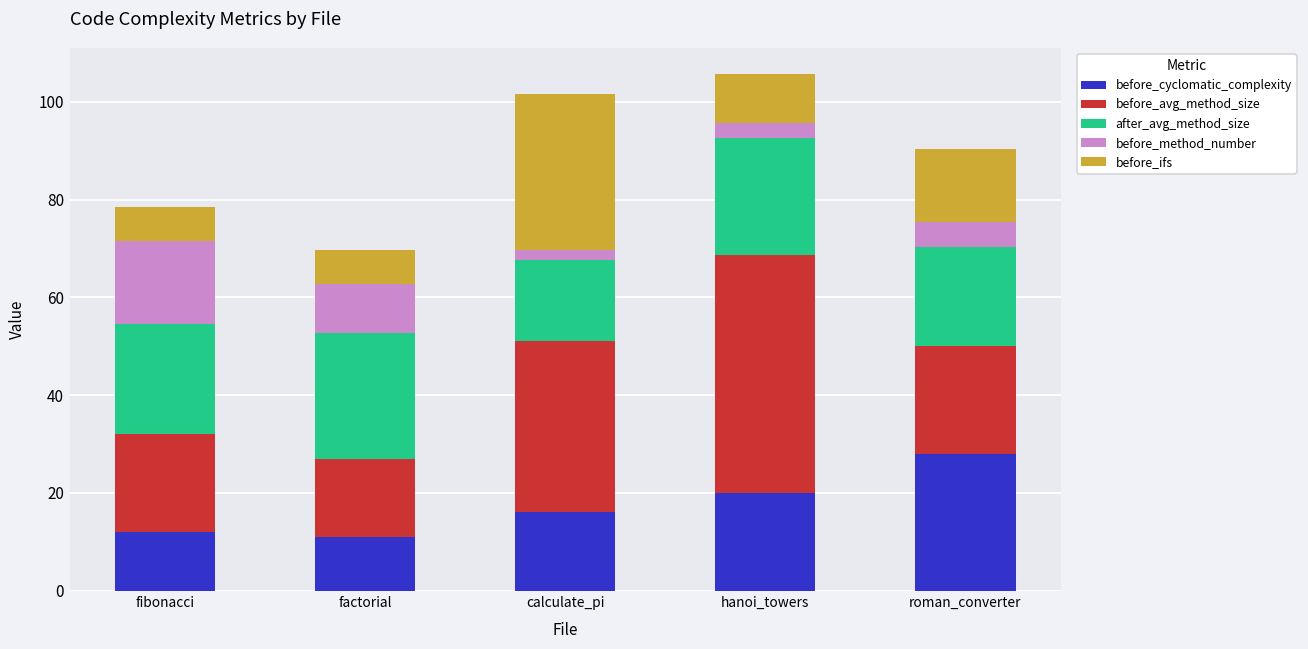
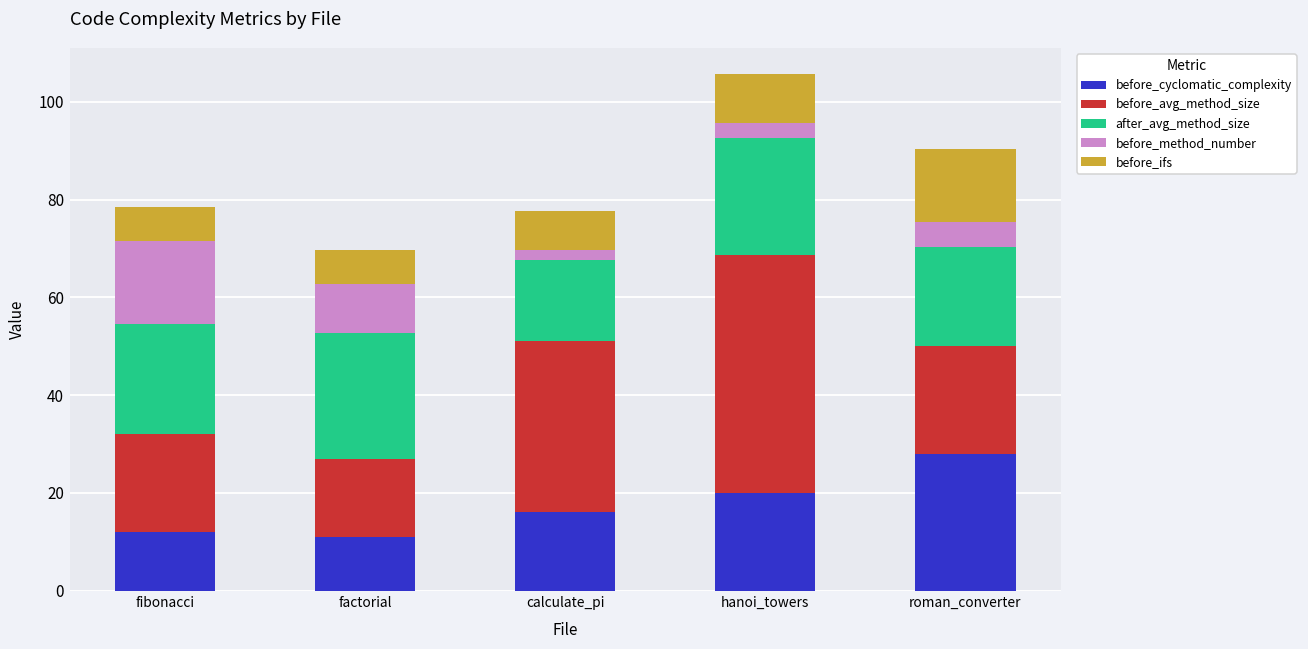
before_ifs, calculate_pi: 32 -> 8
